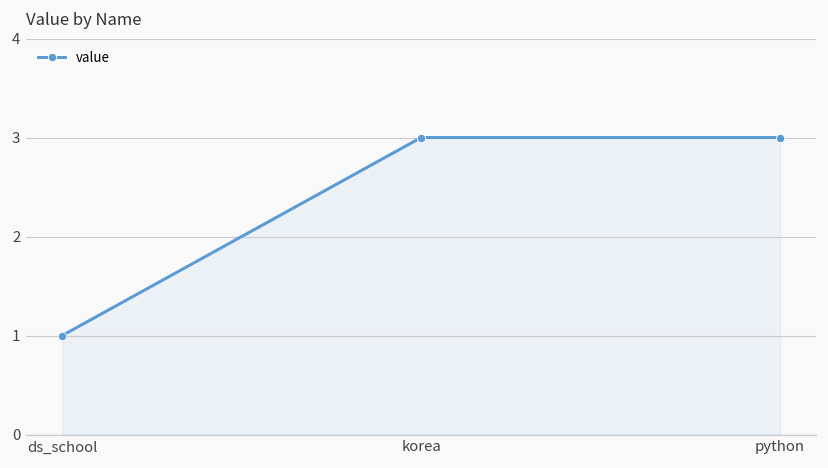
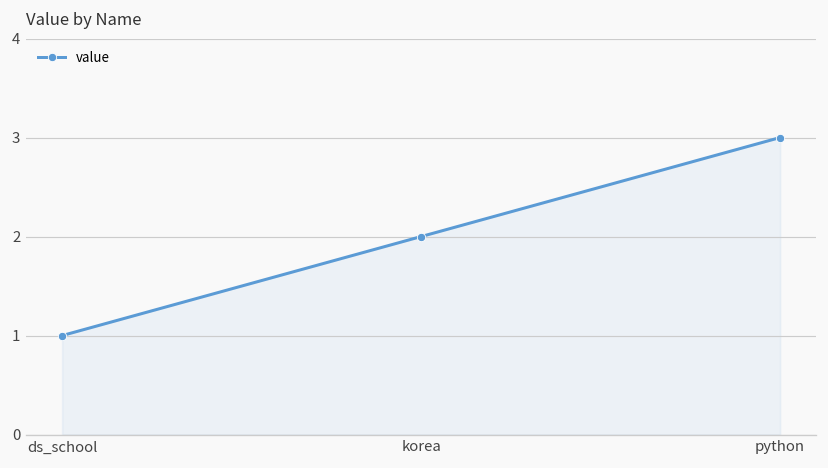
korea: 3 -> 2
